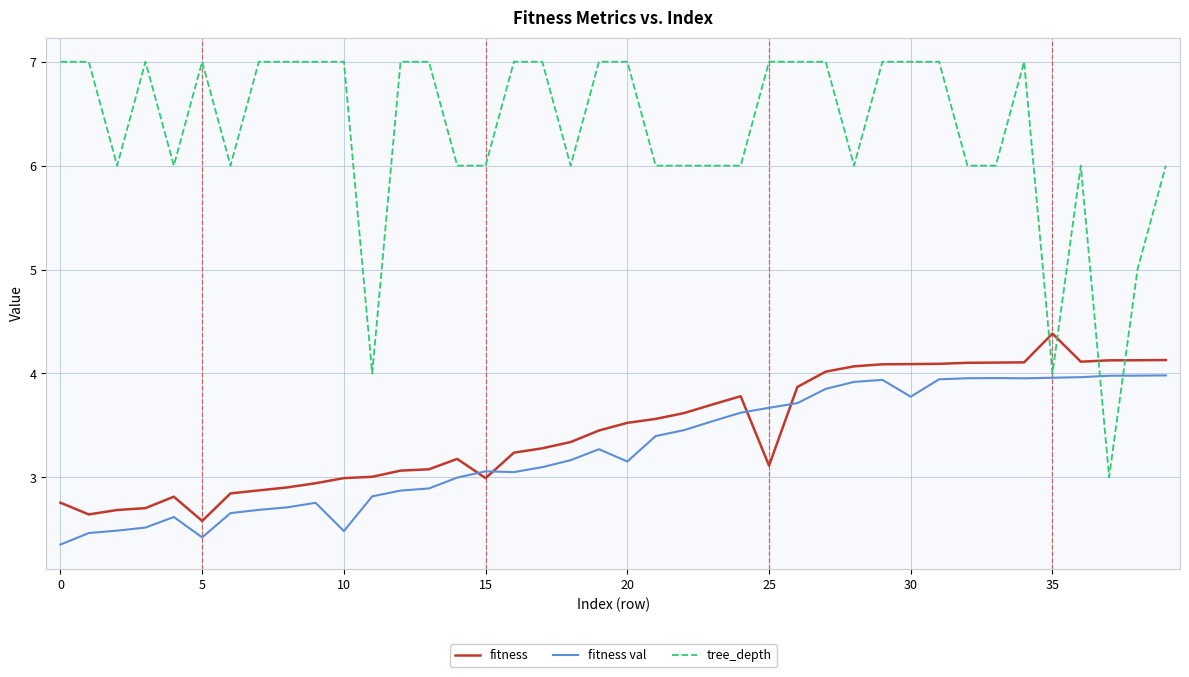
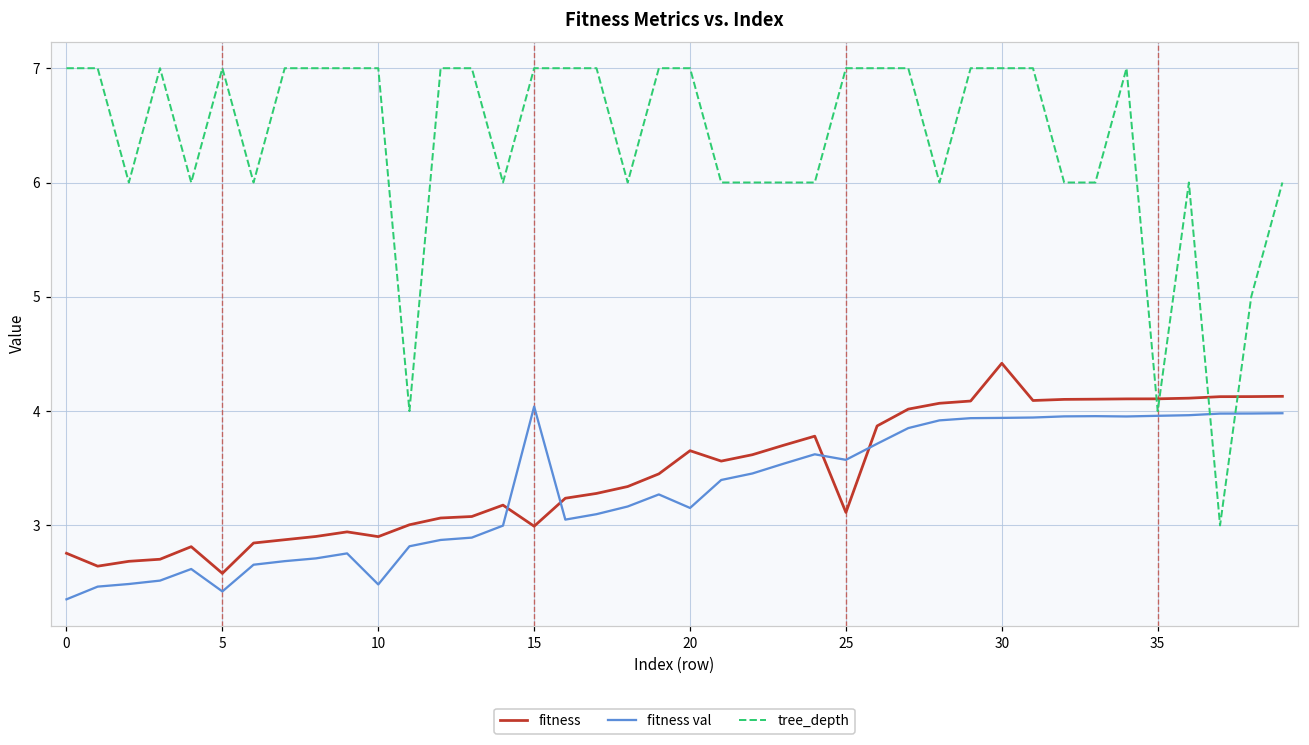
fitness, 10: 2.99 -> 2.90
fitness val, 15: 3.06 -> 4.04
tree_depth, 15: 6 -> 7
fitness, 20: 3.52 -> 3.65
fitness val, 25: 3.67 -> 3.57
fitness, 30: 4.09 -> 4.42
fitness val, 30: 3.78 -> 3.94
fitness, 35: 4.38 -> 4.11
